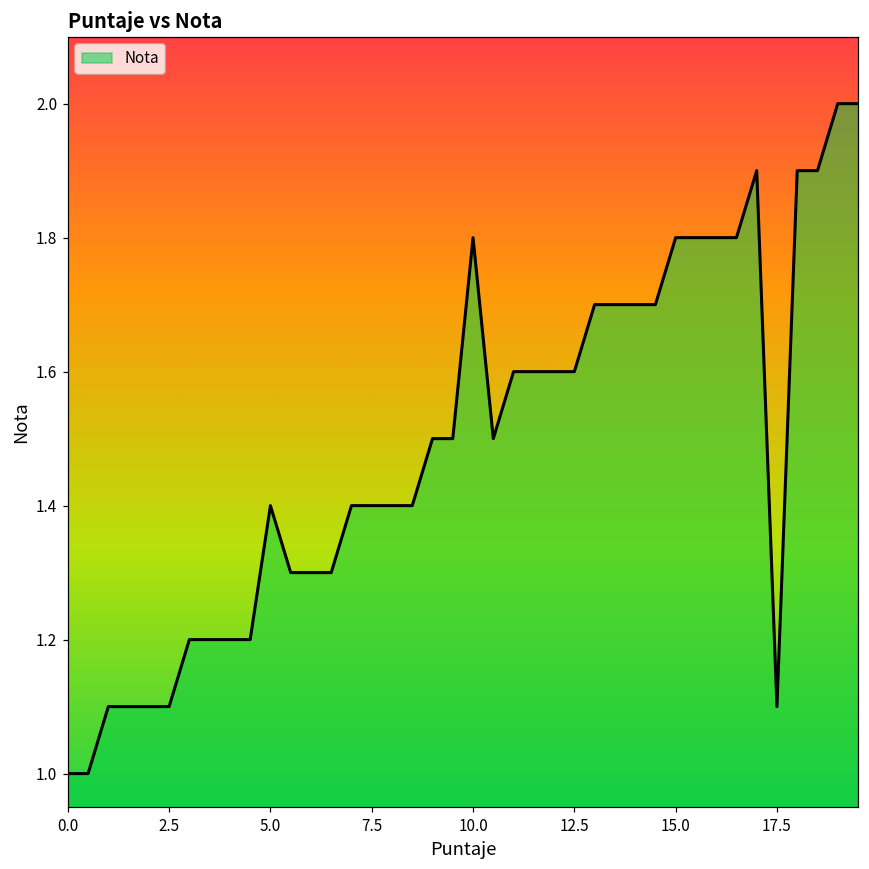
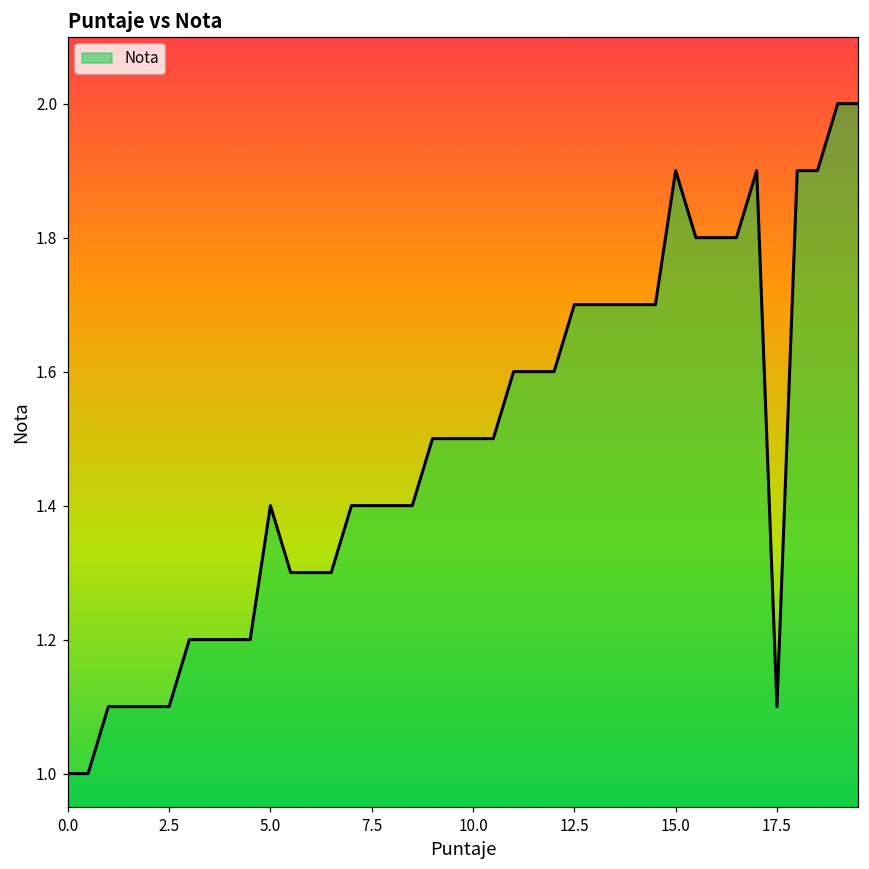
10.0: 1.8 -> 1.5
12.5: 1.6 -> 1.7
15.0: 1.8 -> 1.9
